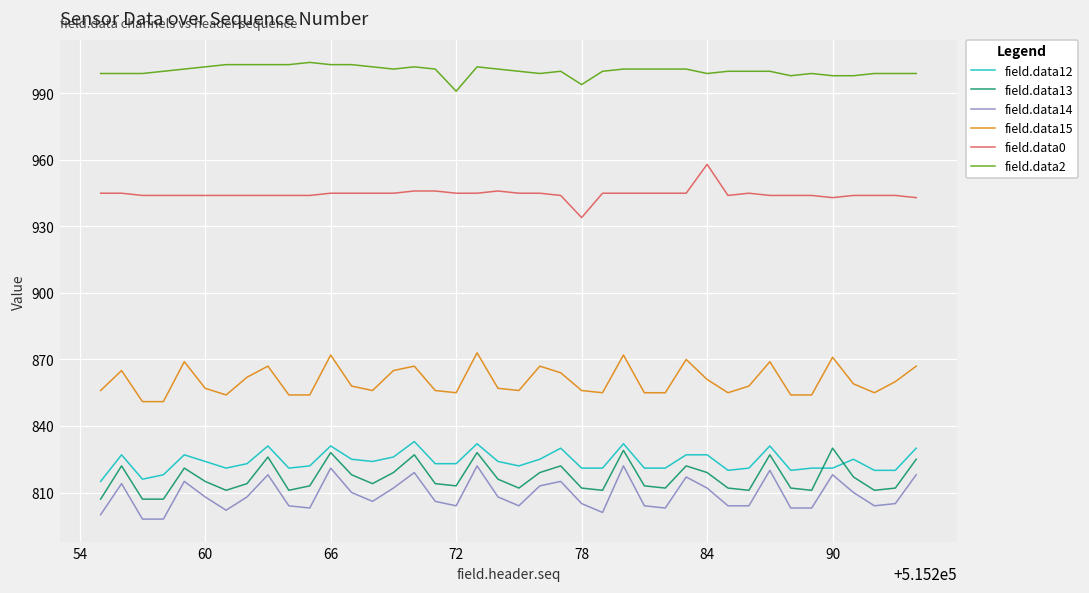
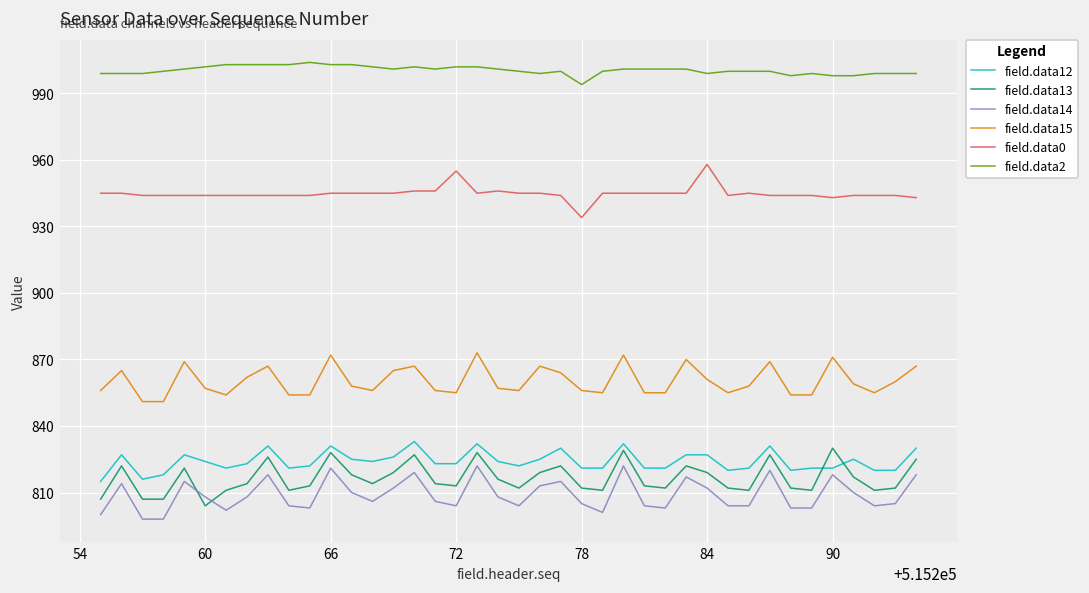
field.data13, 60: 815 -> 804
field.data0, 72: 945 -> 955
field.data2, 72: 991 -> 1002
